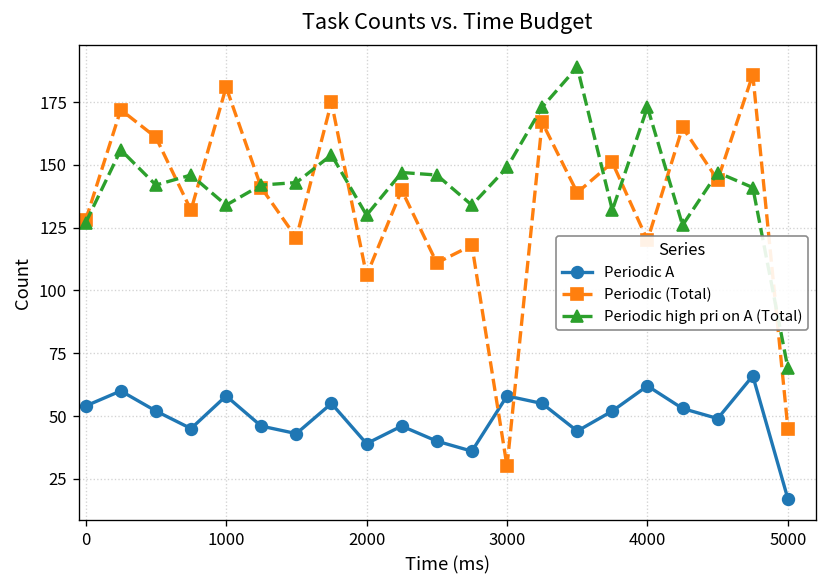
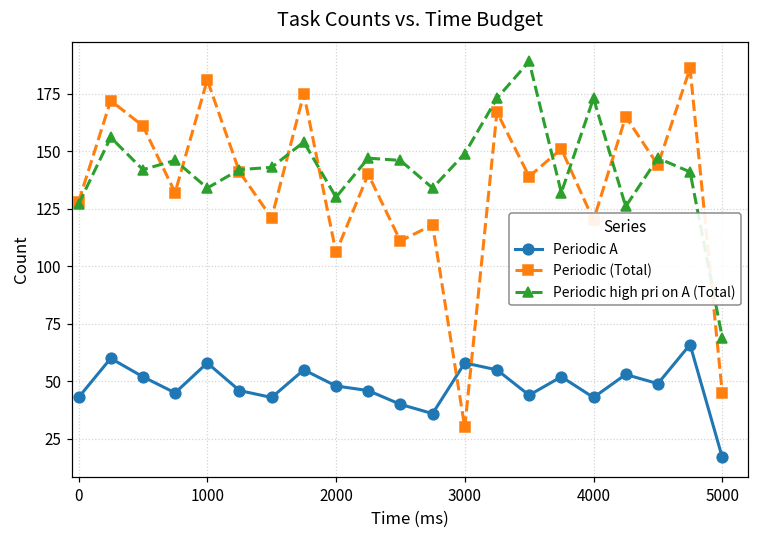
Periodic A, 0: 54 -> 43
Periodic A, 2000: 39 -> 48
Periodic A, 4000: 62 -> 43
